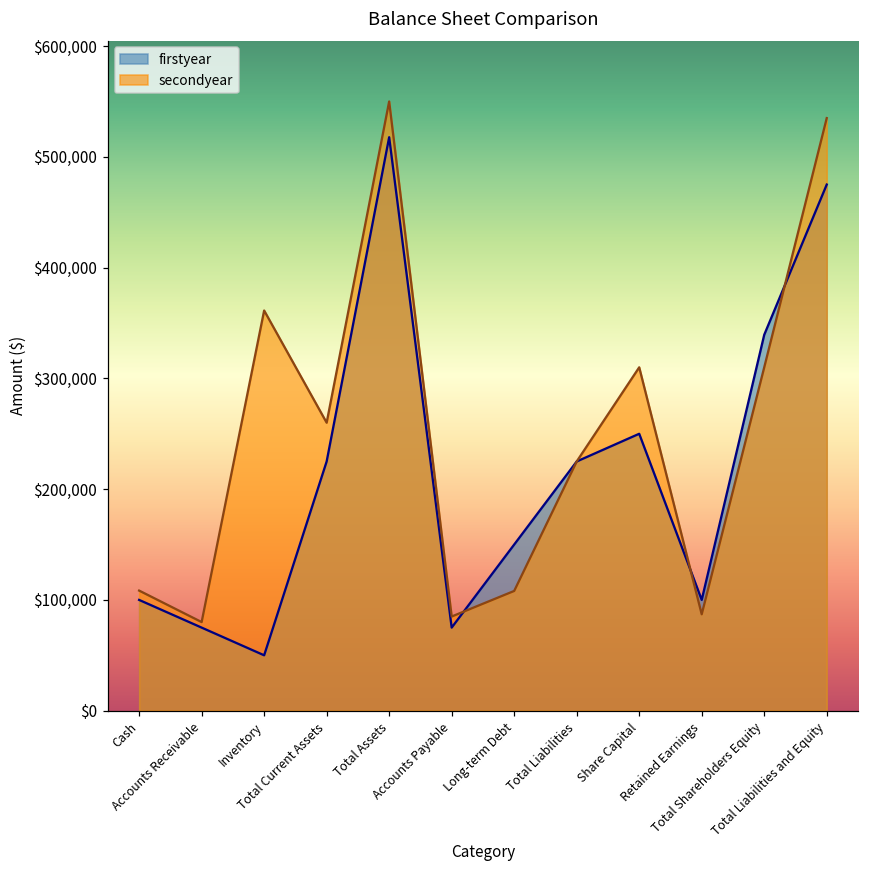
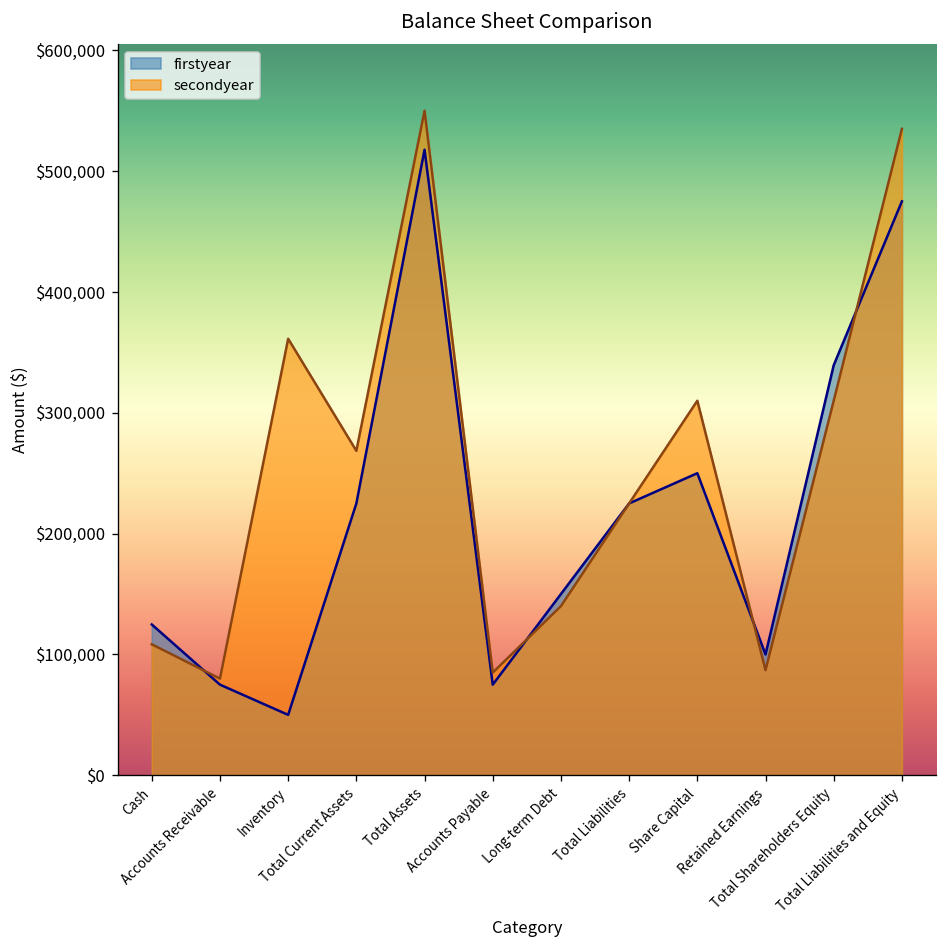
firstyear, Cash: $100,000 -> $125,000
secondyear, Total Current Assets: $260,000 -> $269,000
secondyear, Long-term Debt: $108,000 -> $140,000
